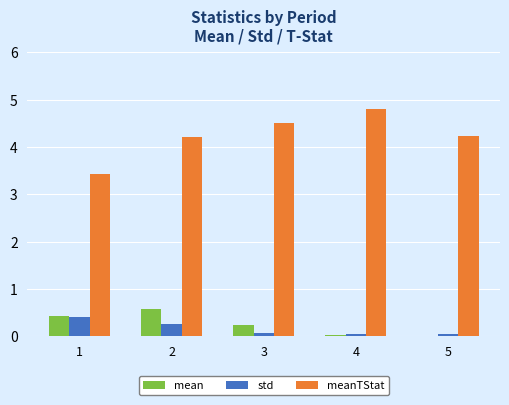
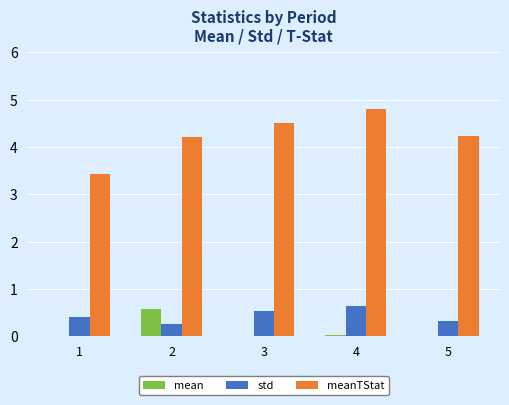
mean, 1: 0.4 -> 0.0
mean, 3: 0.3 -> 0.0
std, 3: 0.1 -> 0.5
std, 4: 0.1 -> 0.6
std, 5: 0.1 -> 0.3
